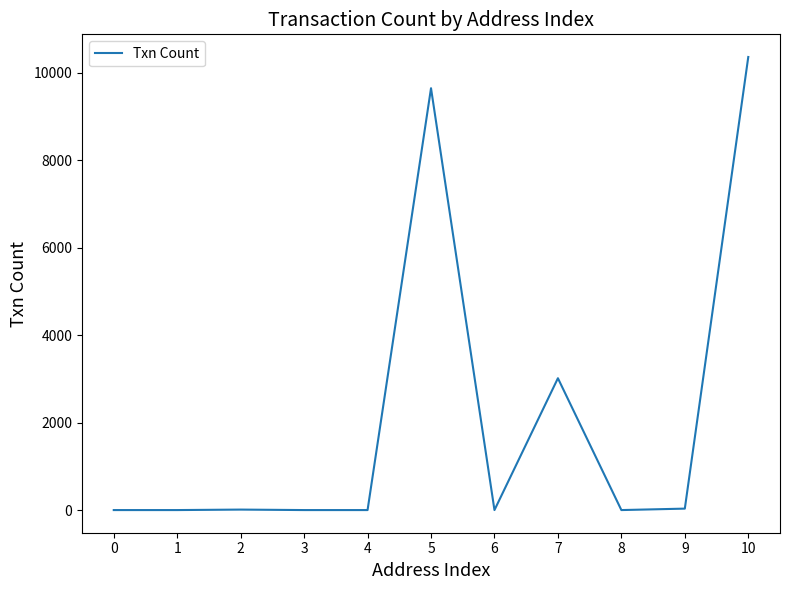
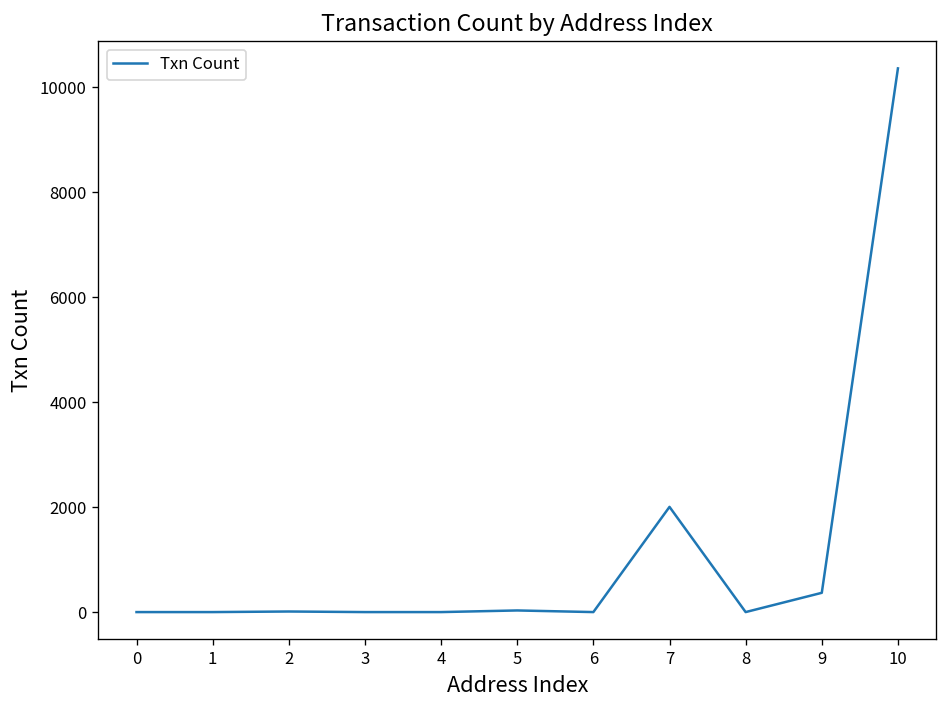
5: 9600 -> 0
7: 3000 -> 2000
9: 0 -> 400
